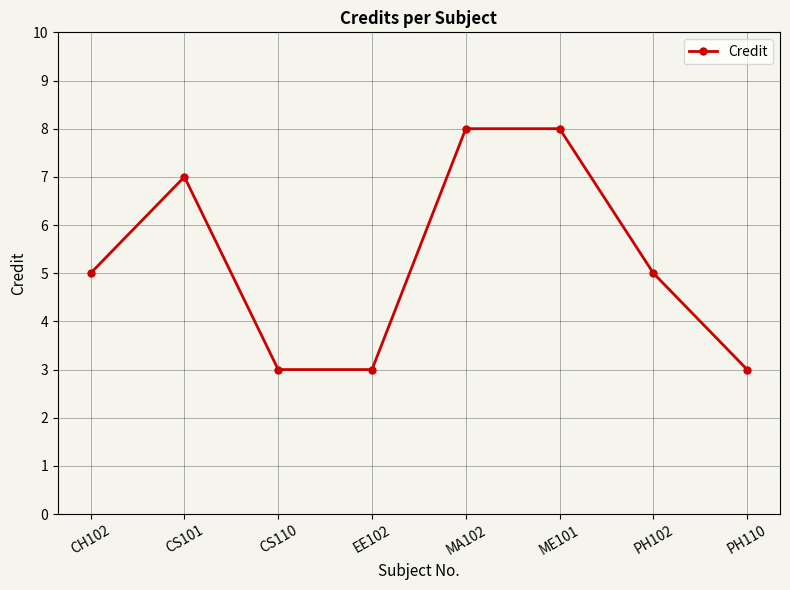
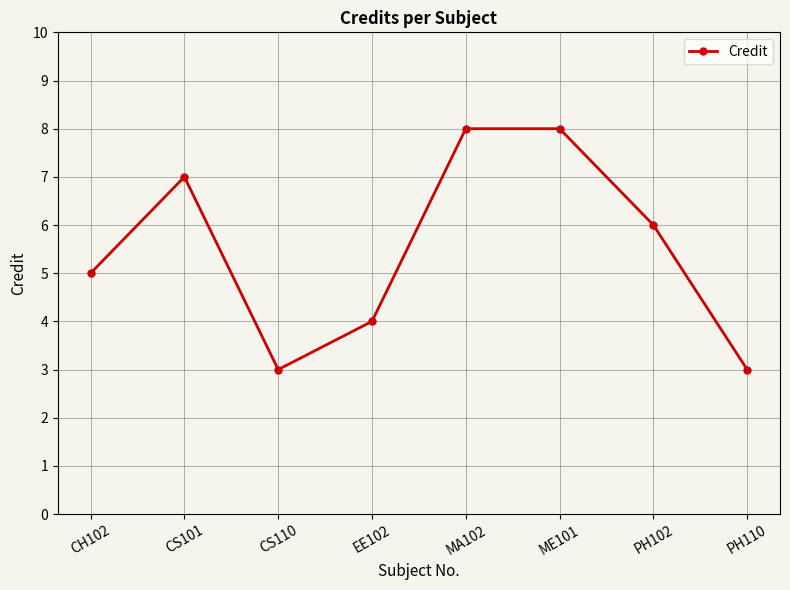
EE102: 3 -> 4
PH102: 5 -> 6
